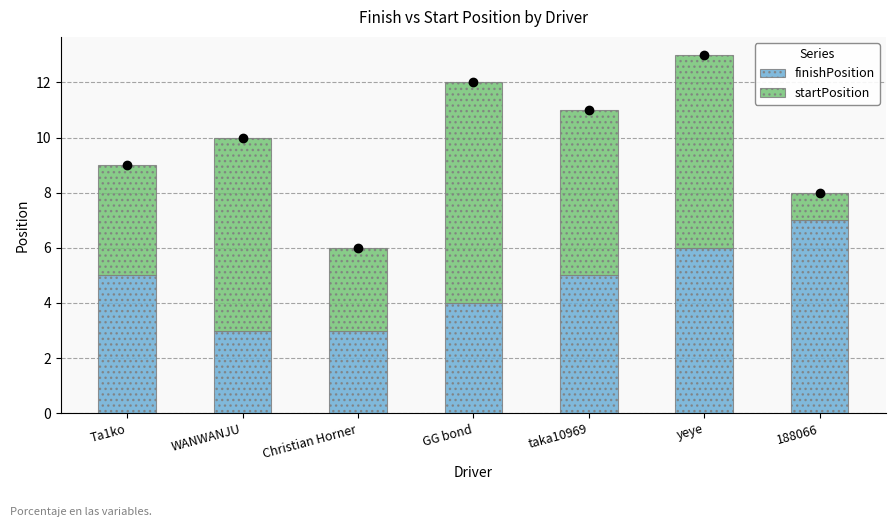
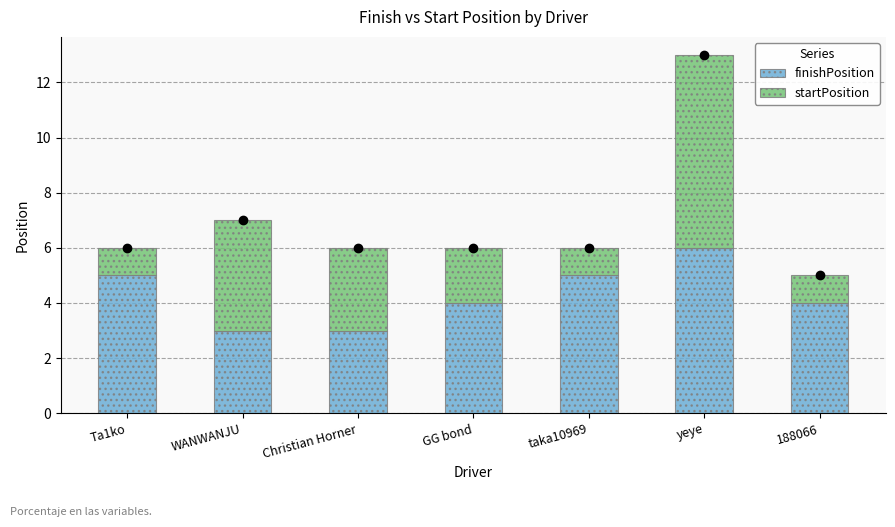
startPosition, Ta1ko: 4 -> 1
startPosition, WANWANJU: 7 -> 4
startPosition, GG bond: 8 -> 2
startPosition, taka10969: 6 -> 1
finishPosition, 188066: 7 -> 4
